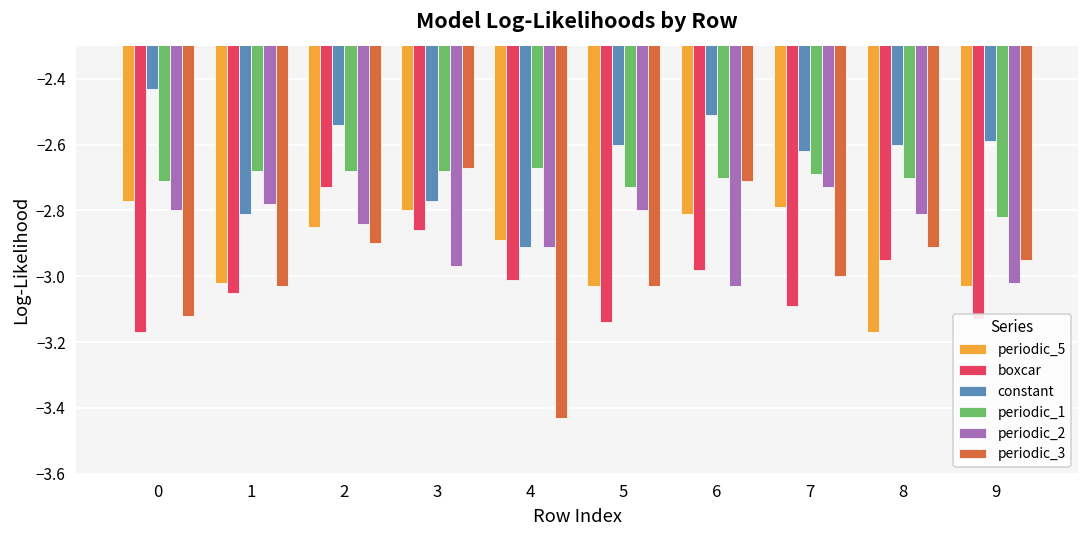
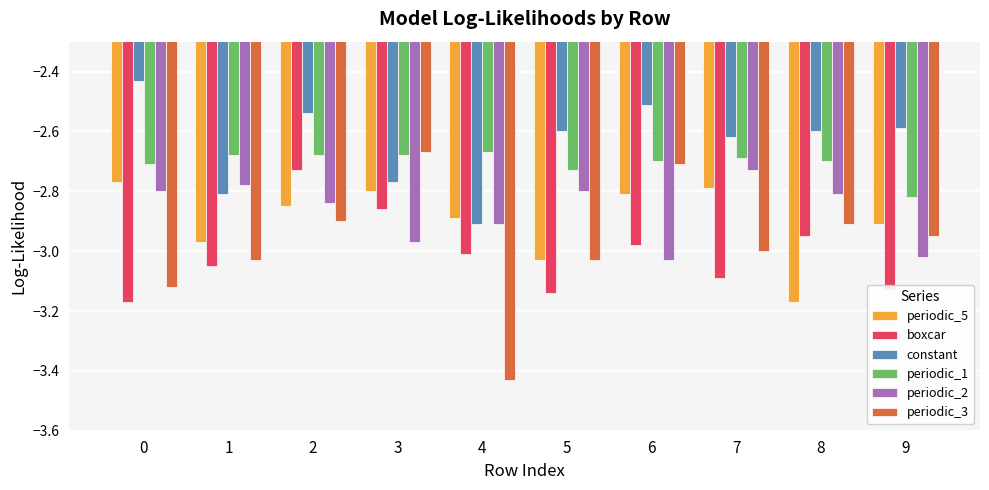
periodic_5, 1: -3.02 -> -2.97
periodic_5, 9: -3.03 -> -2.91
